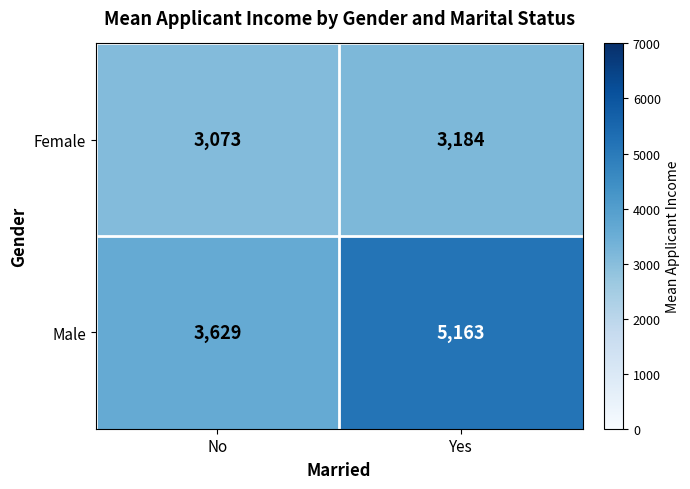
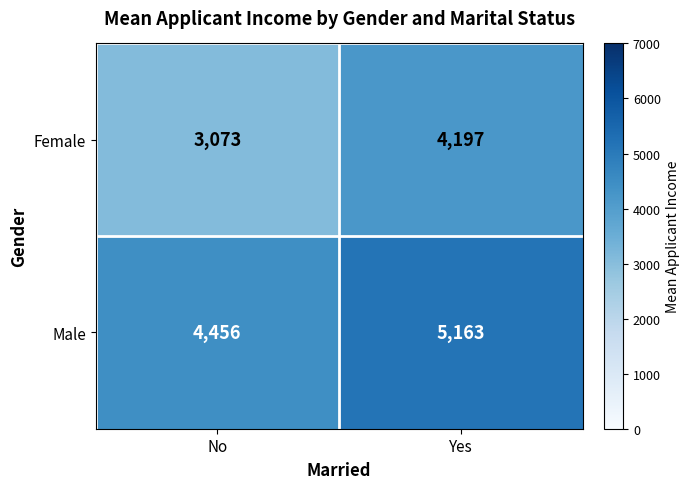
Female, Yes: 3,184 -> 4,197
Male, No: 3,629 -> 4,456
